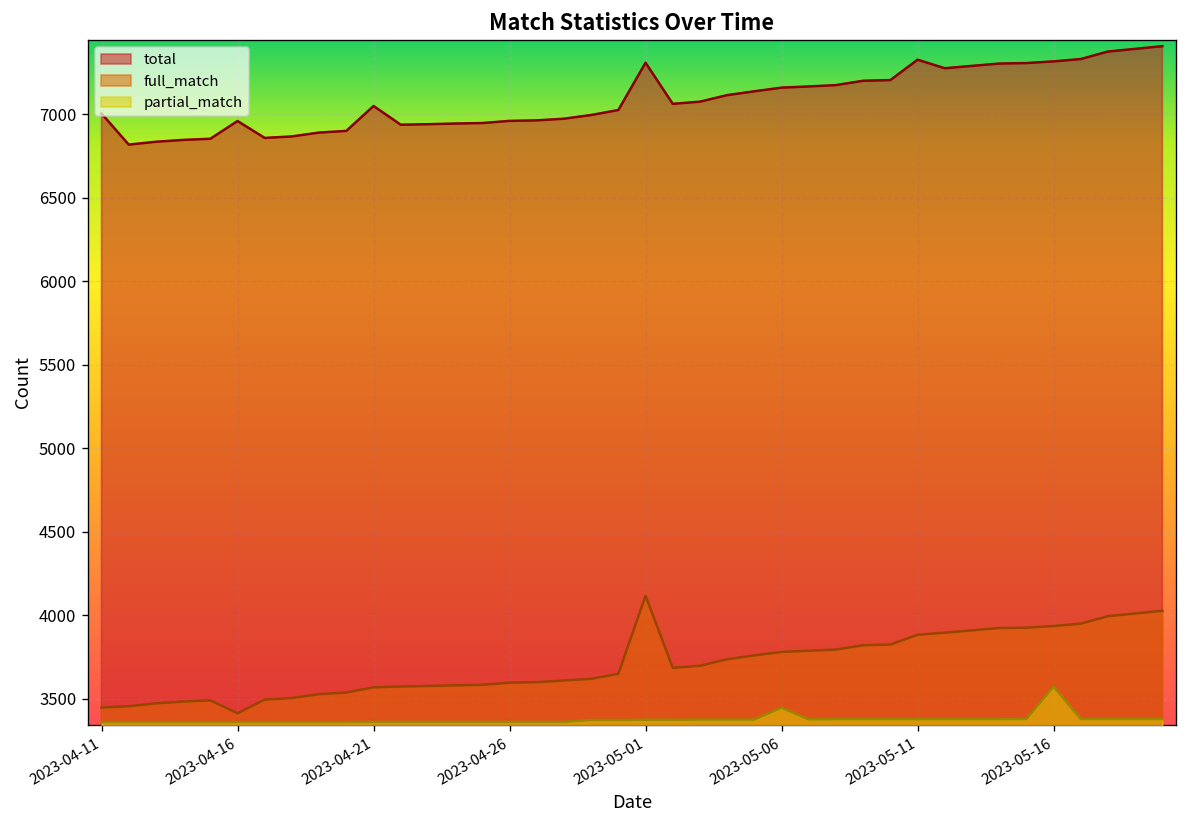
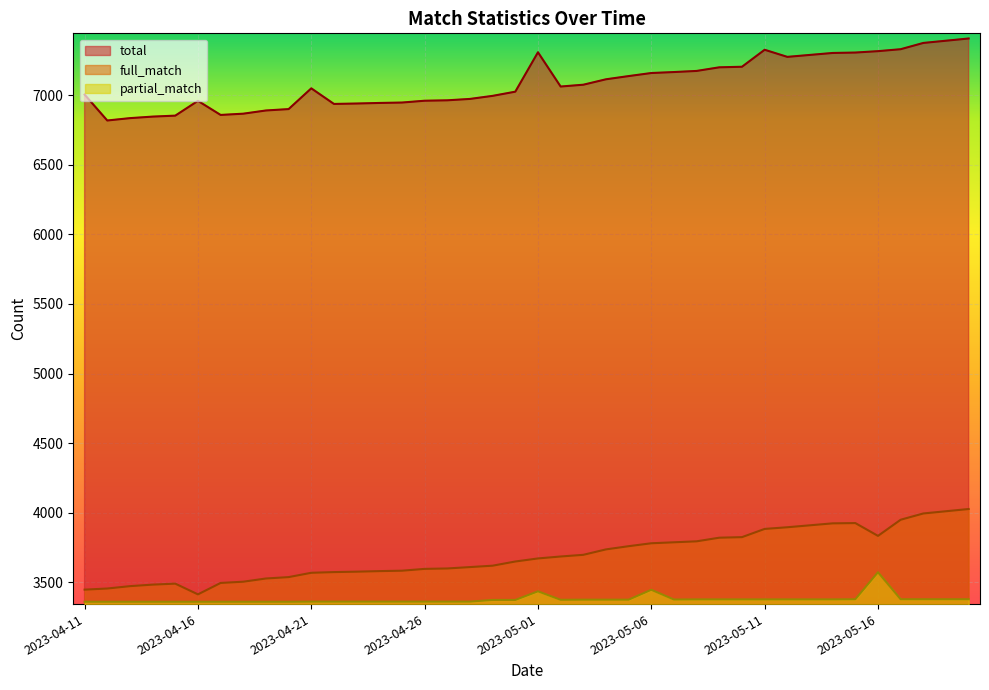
full_match, 2023-05-01: 4120 -> 3670
partial_match, 2023-05-01: 3380 -> 3440
full_match, 2023-05-16: 3940 -> 3830
